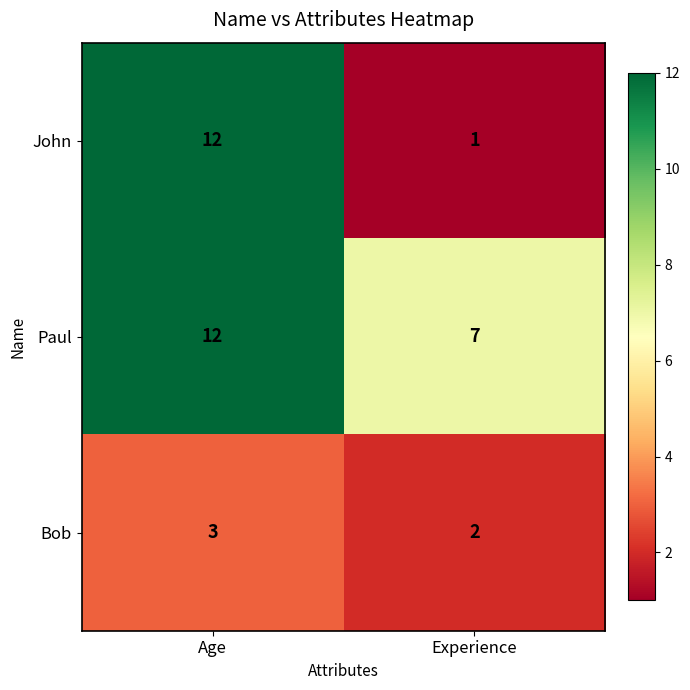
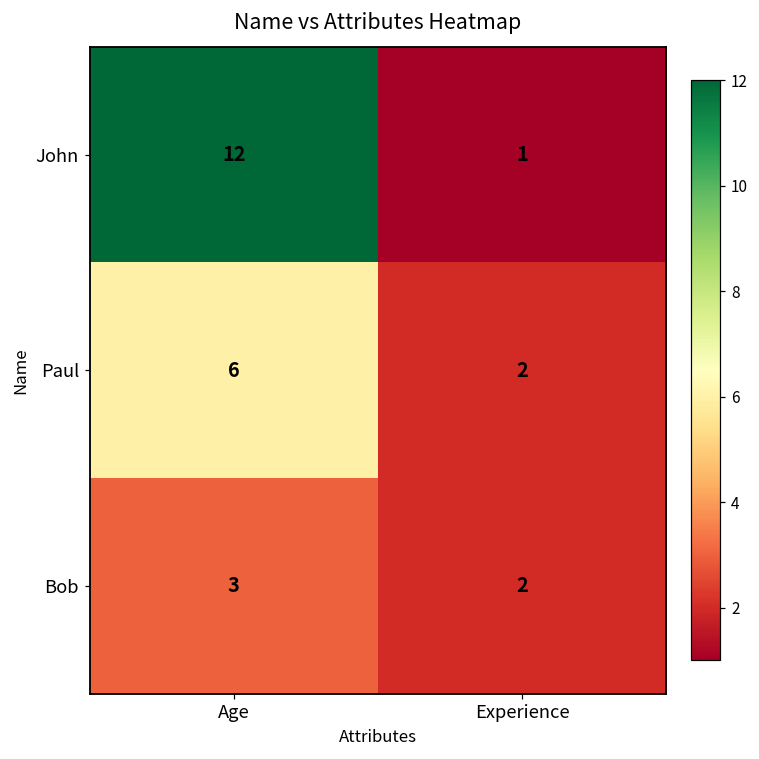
Paul, Age: 12 -> 6
Paul, Experience: 7 -> 2
